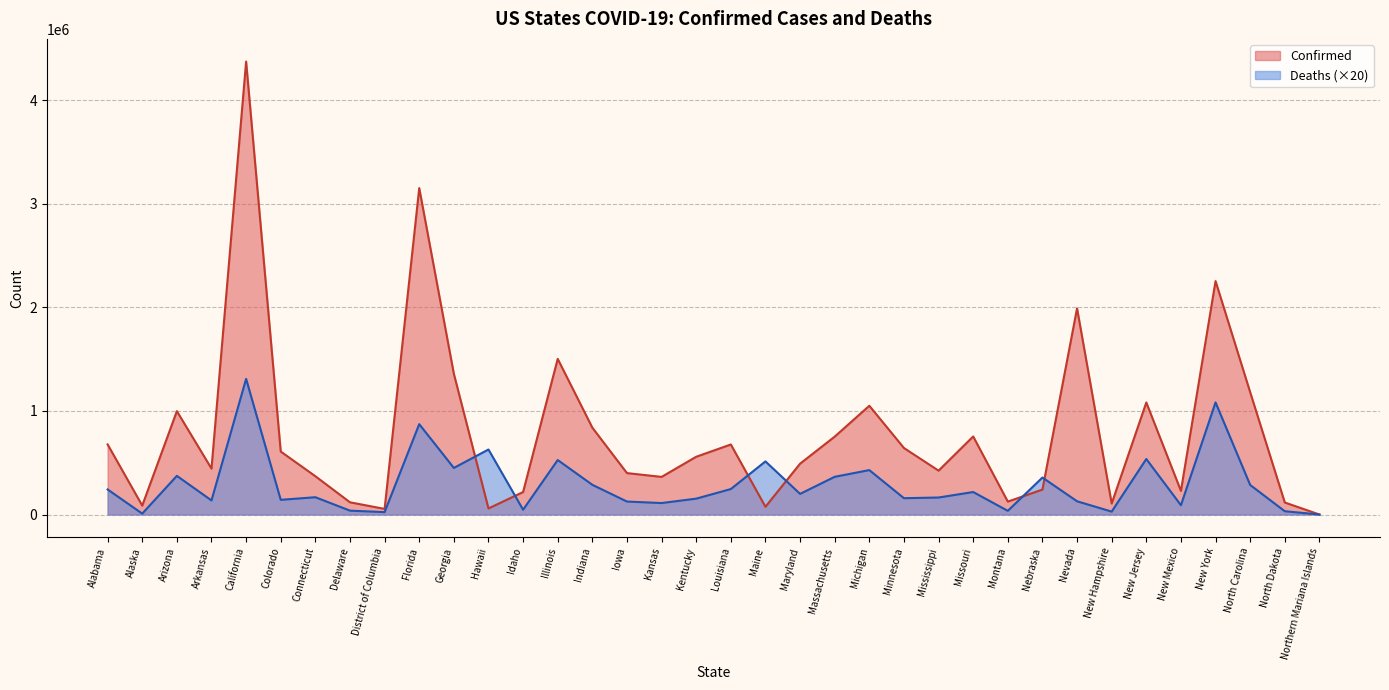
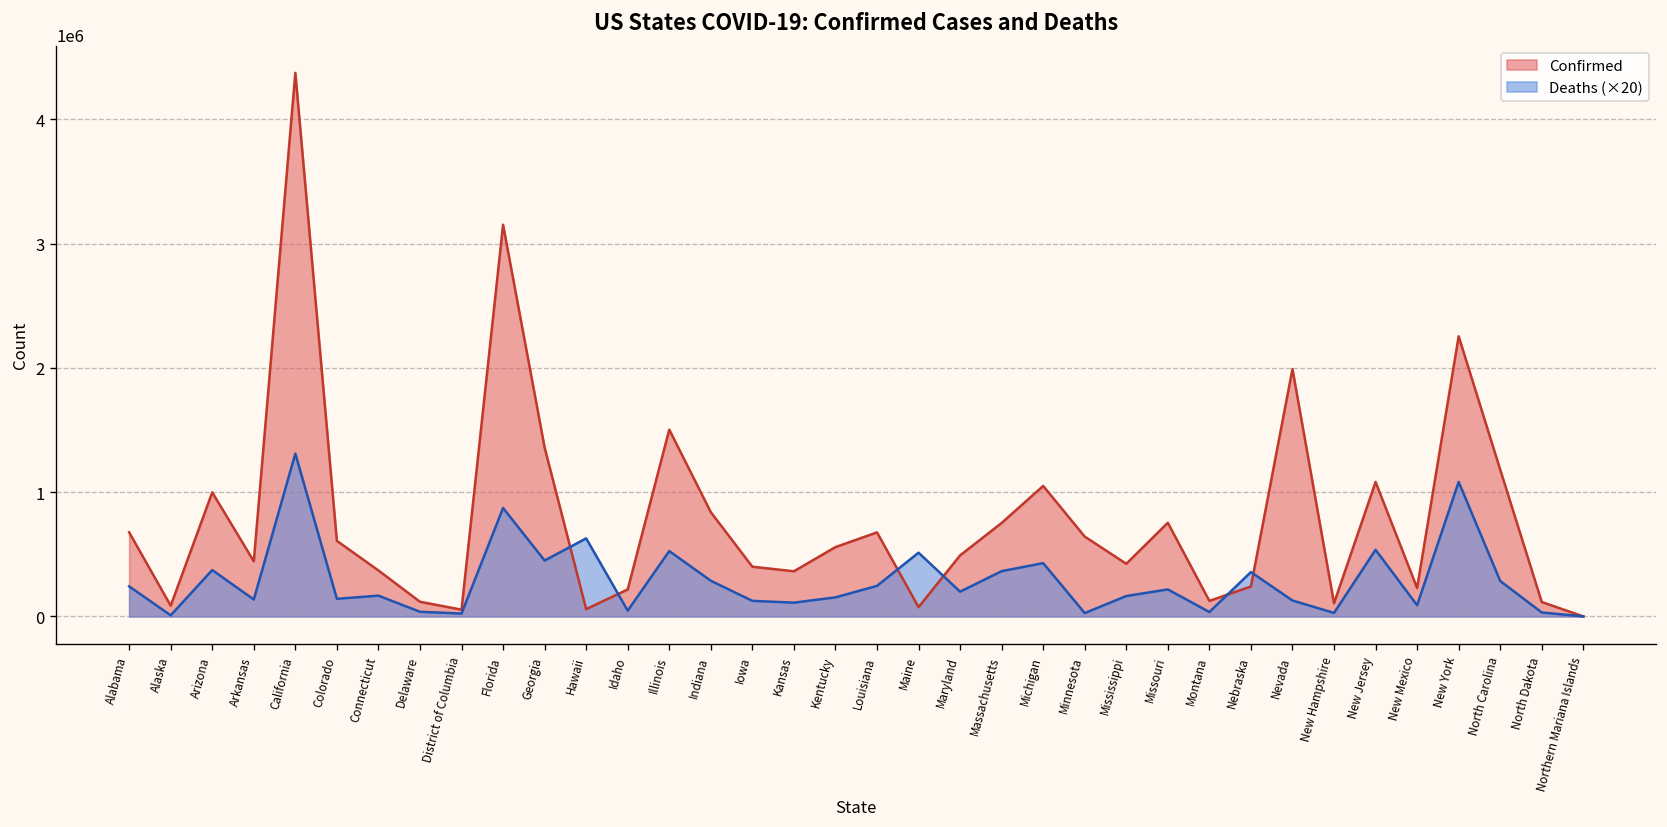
Deaths (×20), Minnesota: 160000 -> 30000
